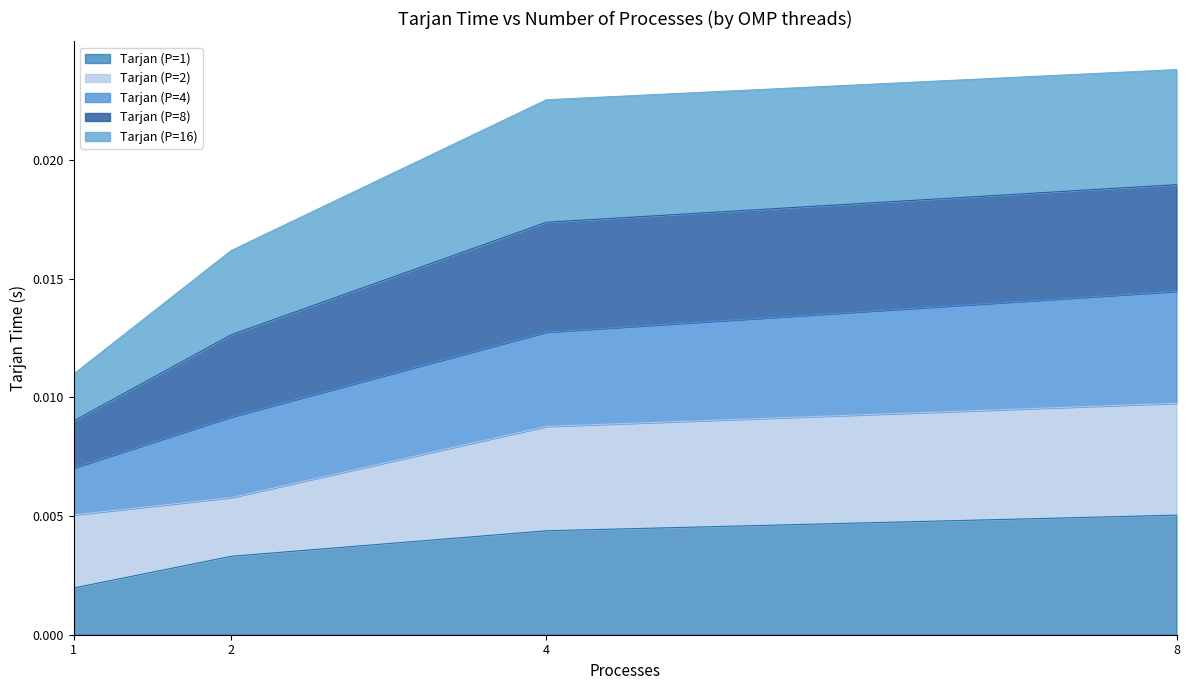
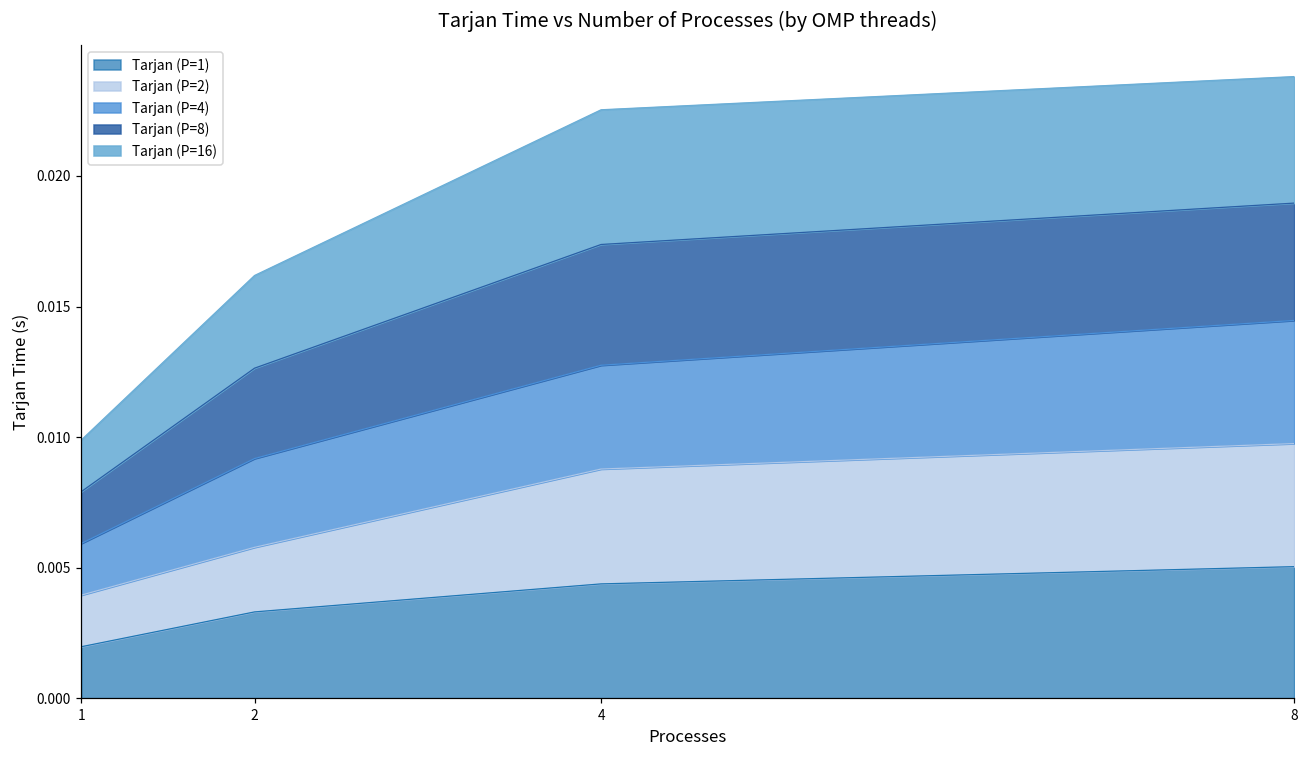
Tarjan (P=2), 1: 0.0031 -> 0.0020
